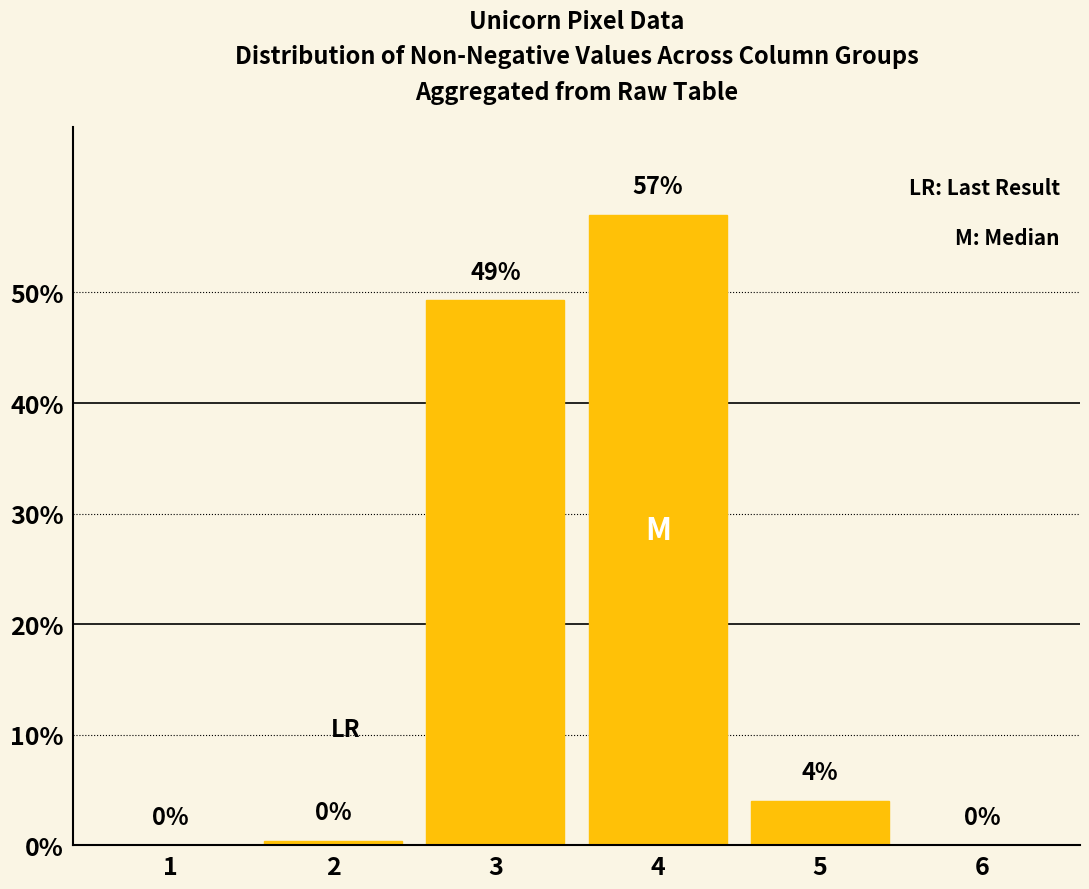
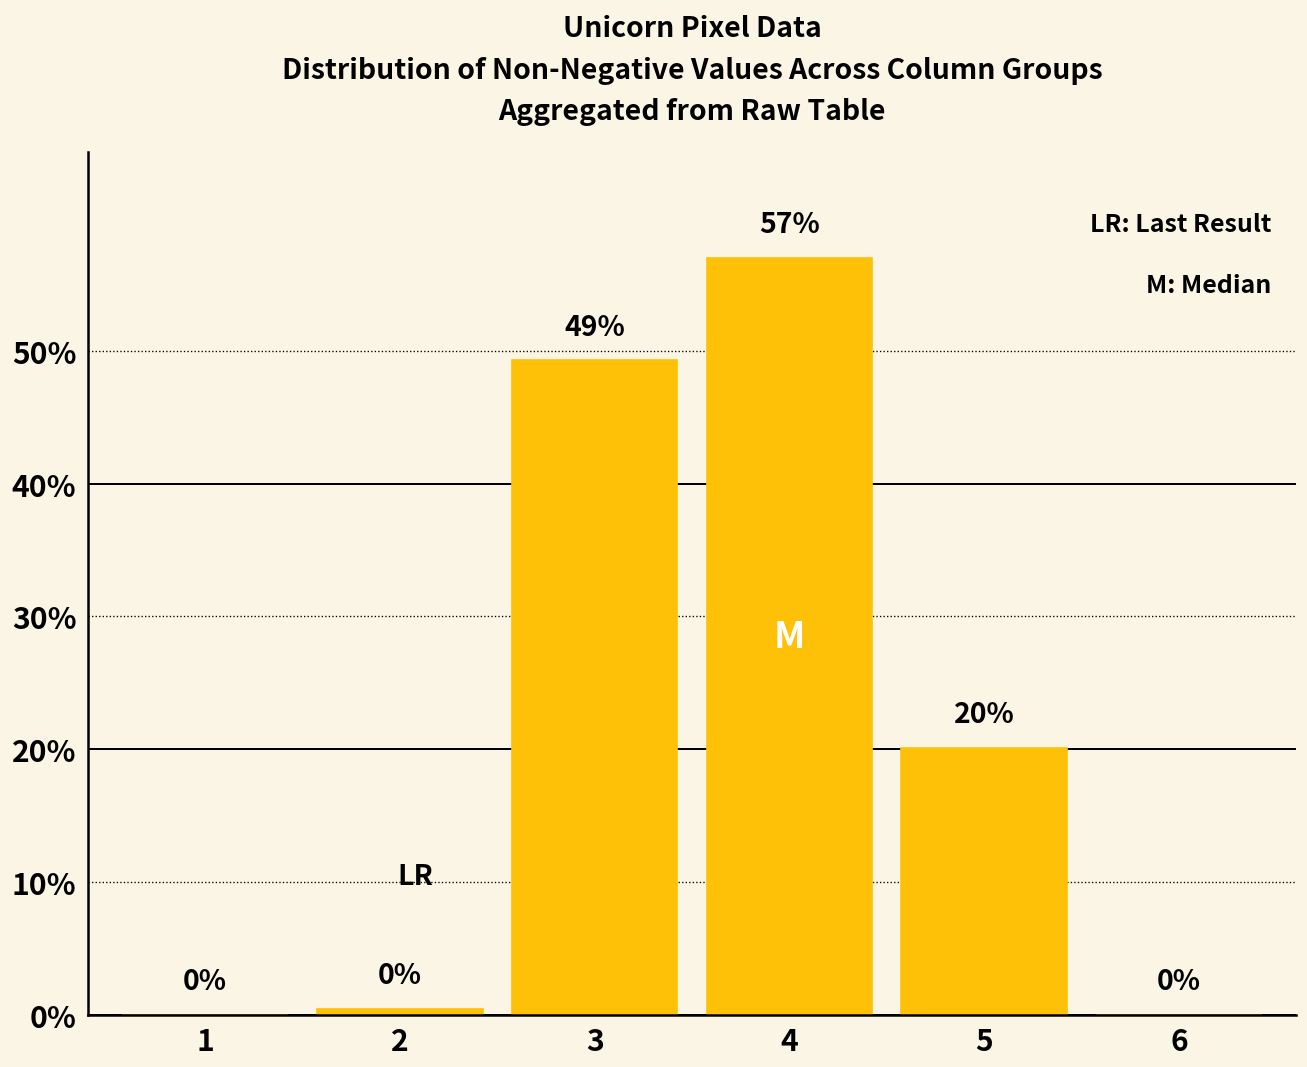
5: 4% -> 20%
